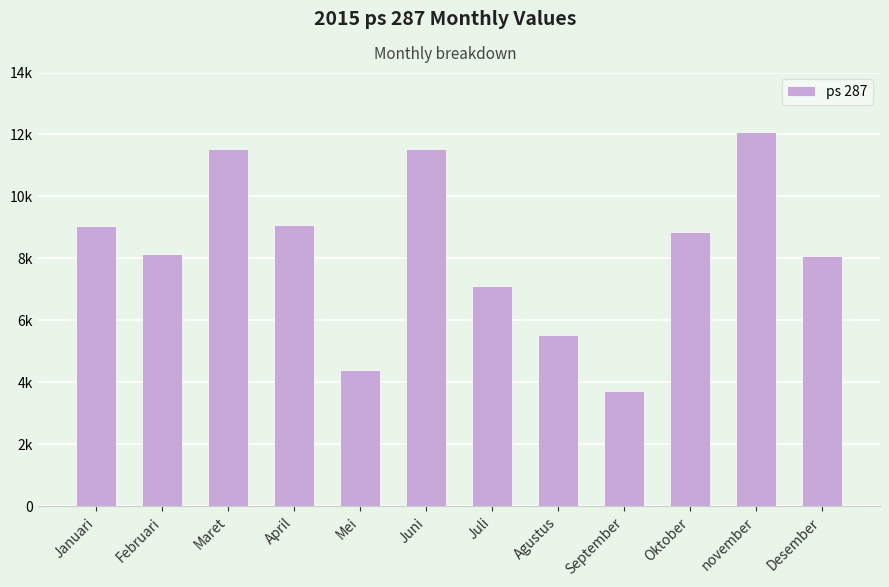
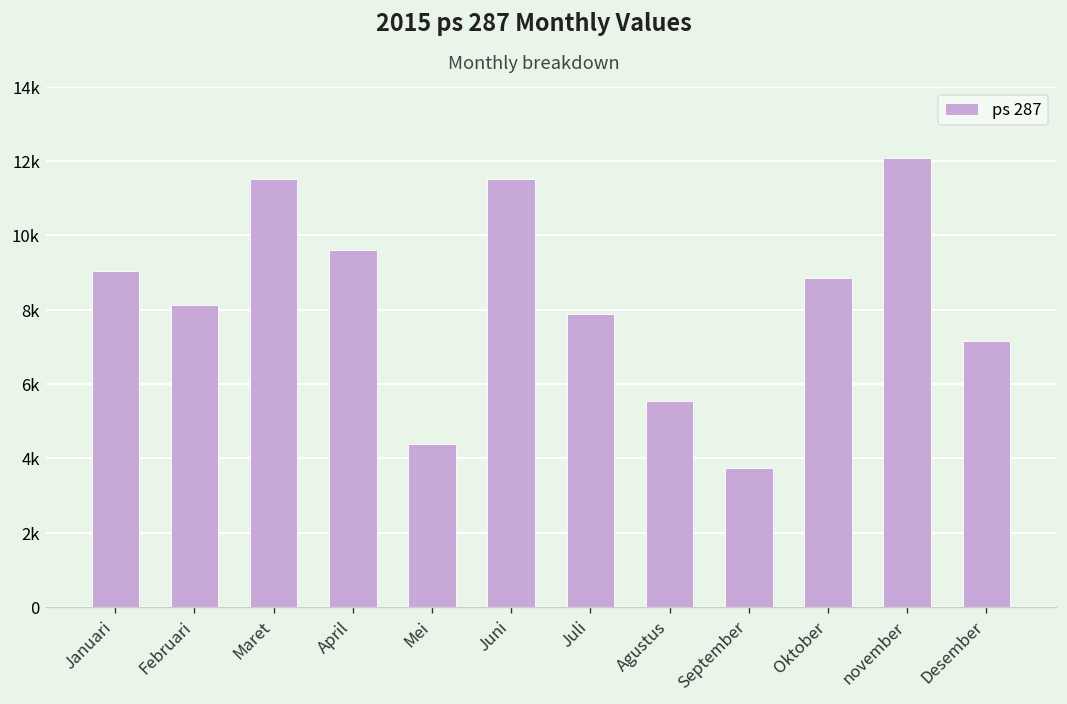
April: 9100 -> 9600
Juli: 7100 -> 7900
Desember: 8100 -> 7200
